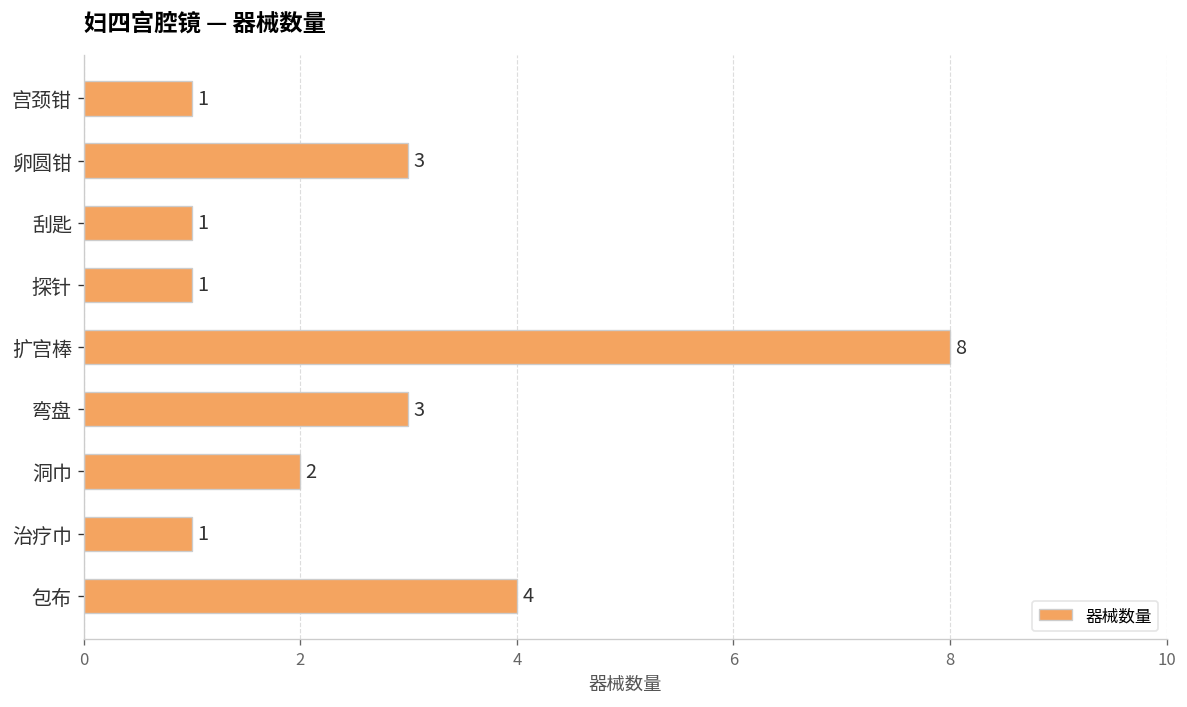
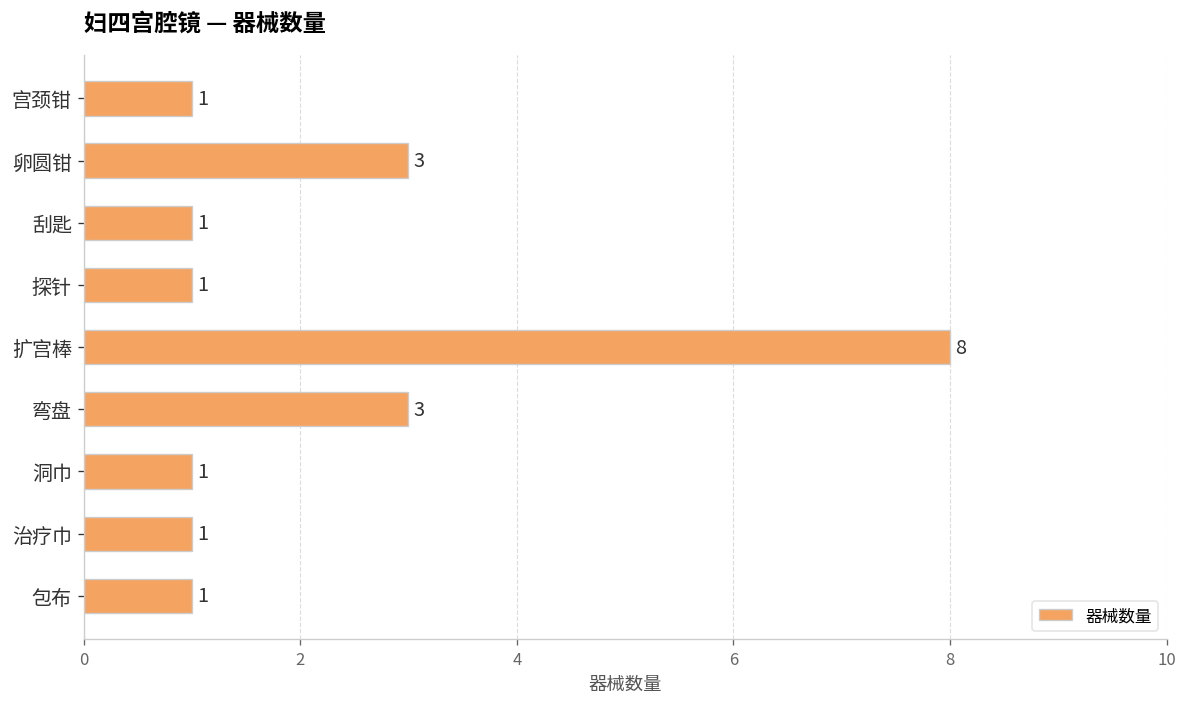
洞巾: 2 -> 1
包布: 4 -> 1
